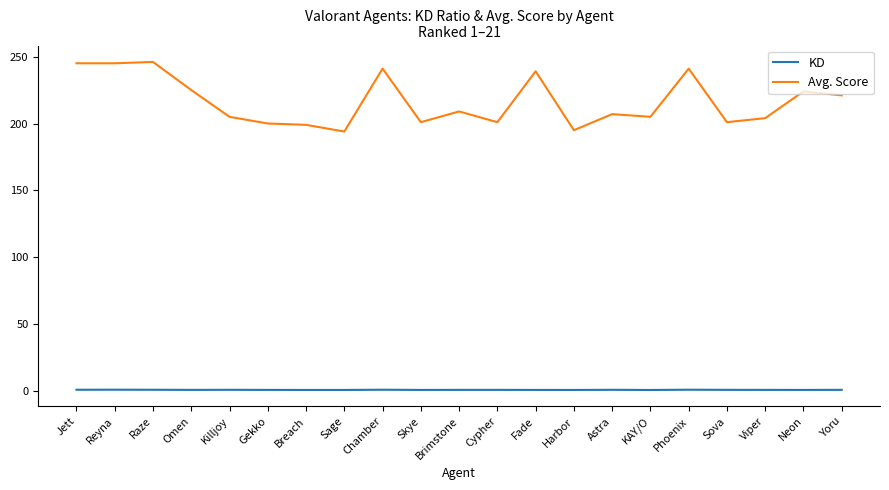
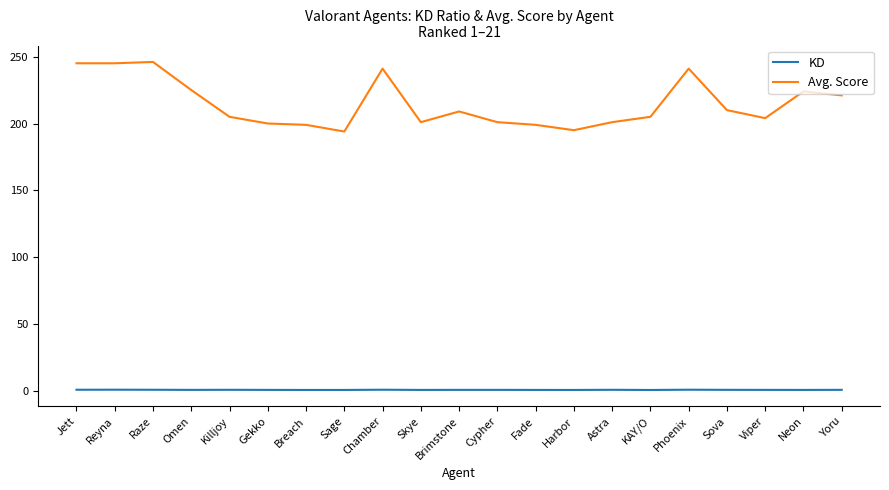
Avg. Score, Fade: 239 -> 199
Avg. Score, Astra: 207 -> 201
Avg. Score, Sova: 201 -> 210
